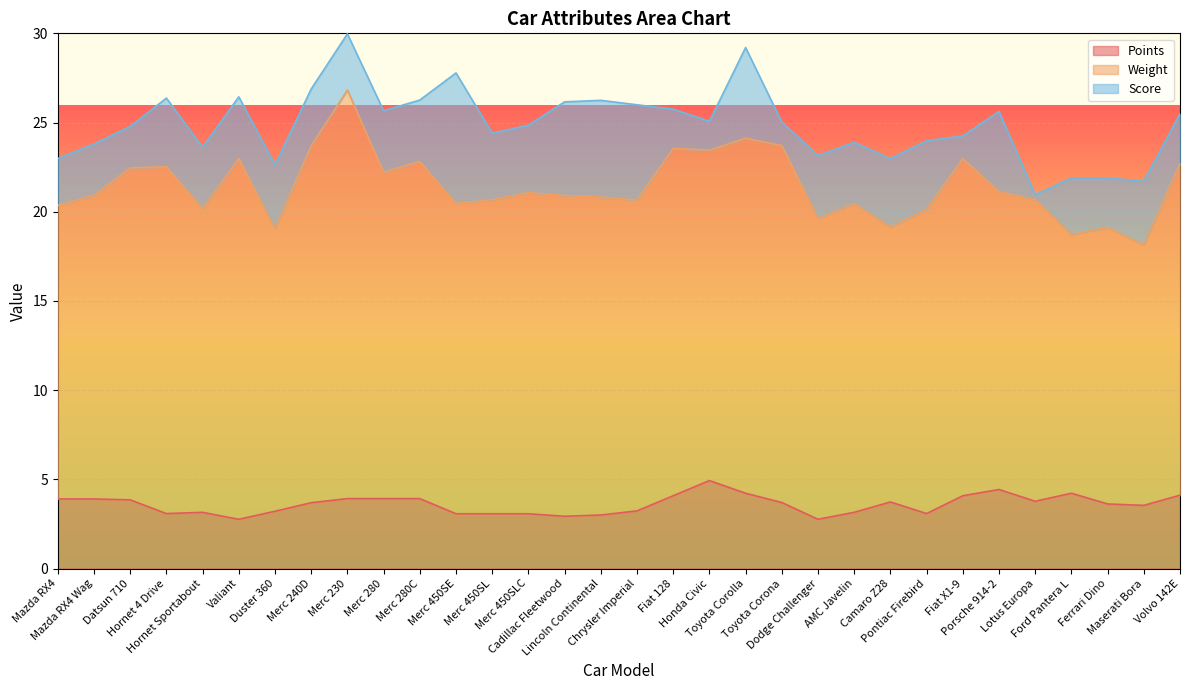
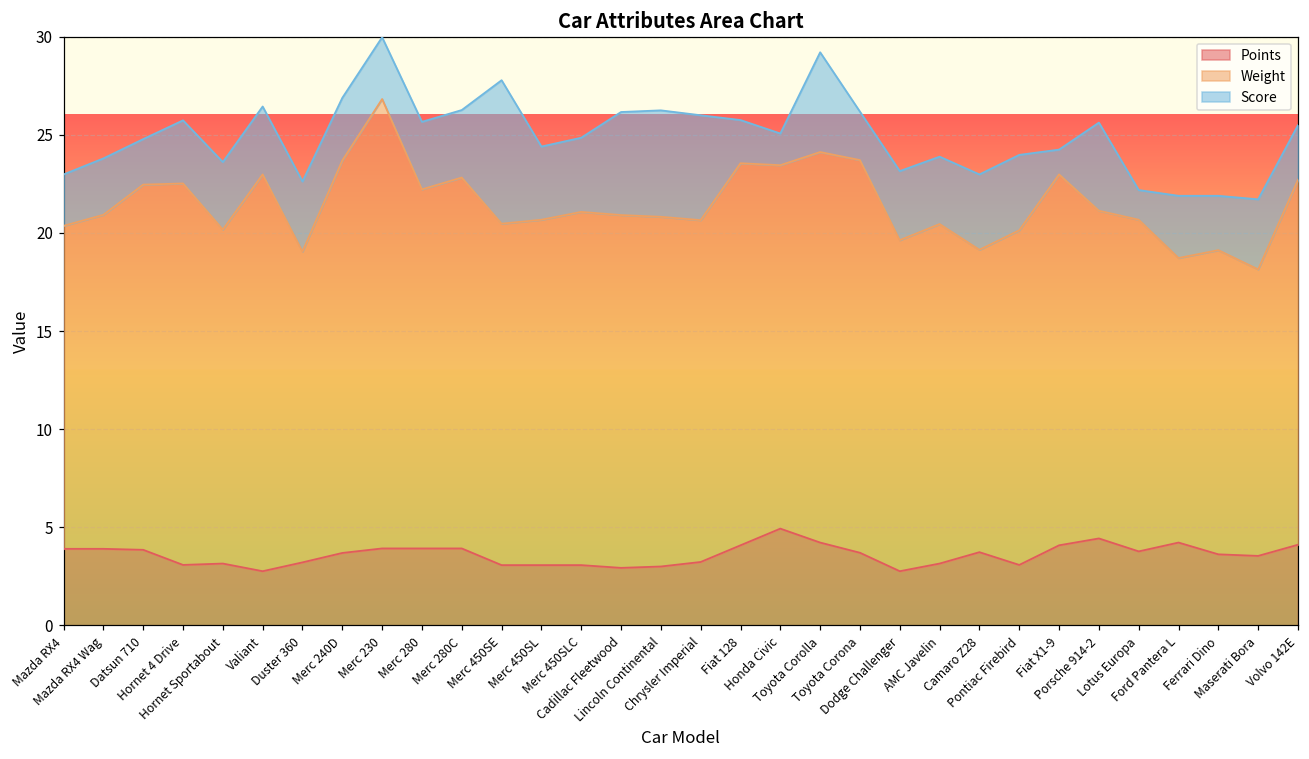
Score, Hornet 4 Drive: 3.8 -> 3.2
Score, Toyota Corona: 1.3 -> 2.5
Score, Lotus Europa: 0.3 -> 1.5
